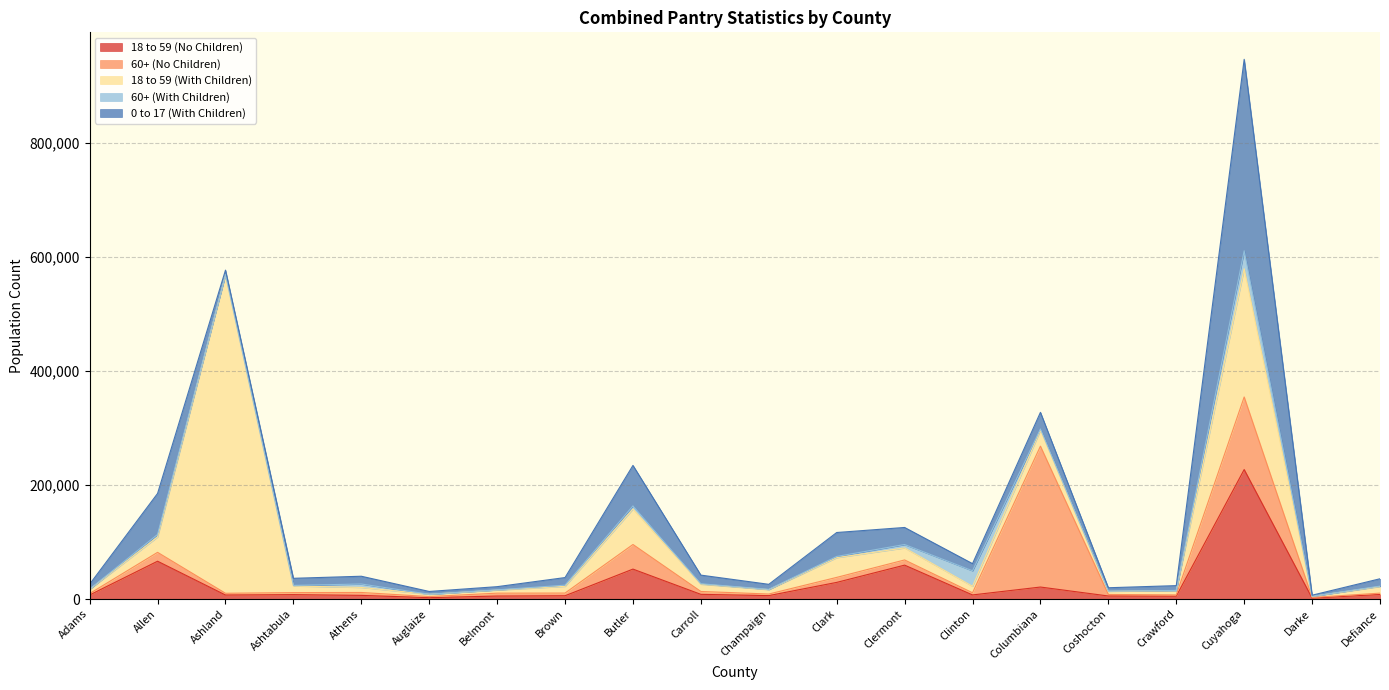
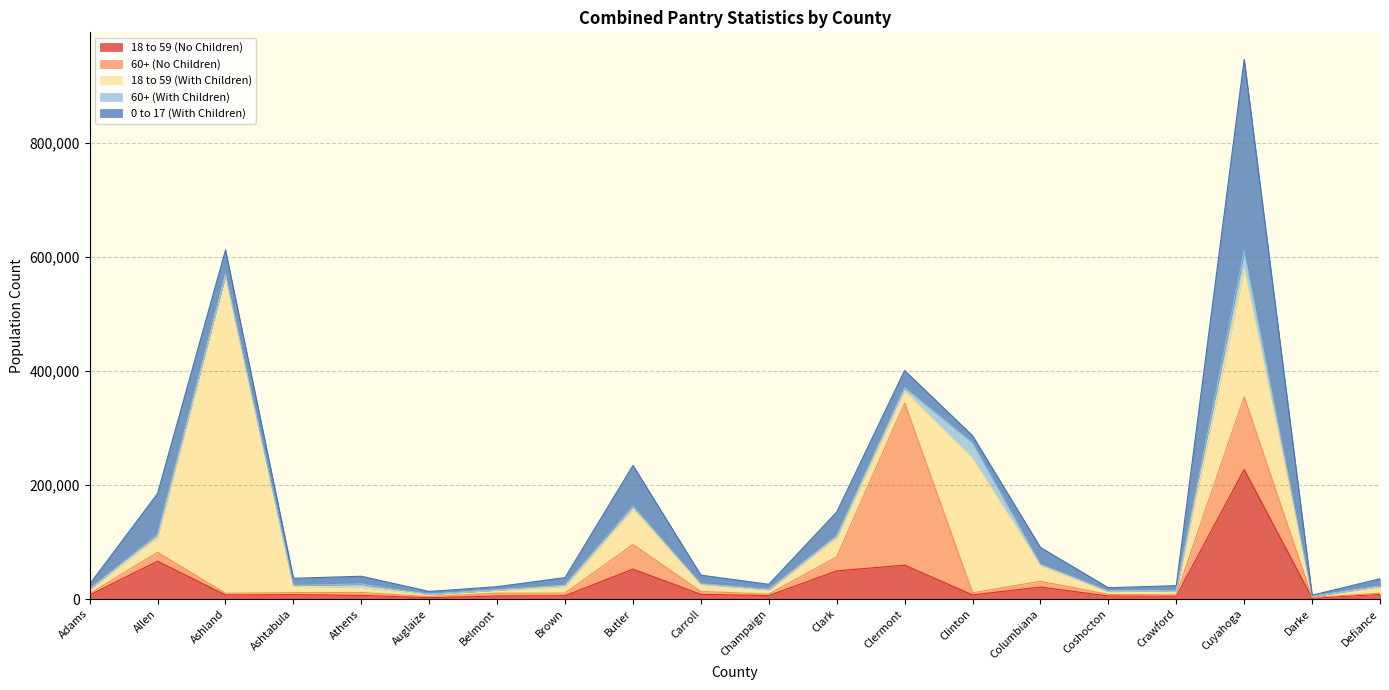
0 to 17 (With Children), Ashland: 10,000 -> 40,000
18 to 59 (No Children), Clark: 30,000 -> 50,000
60+ (No Children), Clark: 10,000 -> 20,000
60+ (No Children), Clermont: 10,000 -> 280,000
18 to 59 (With Children), Clinton: 10,000 -> 240,000
60+ (No Children), Columbiana: 250,000 -> 10,000
